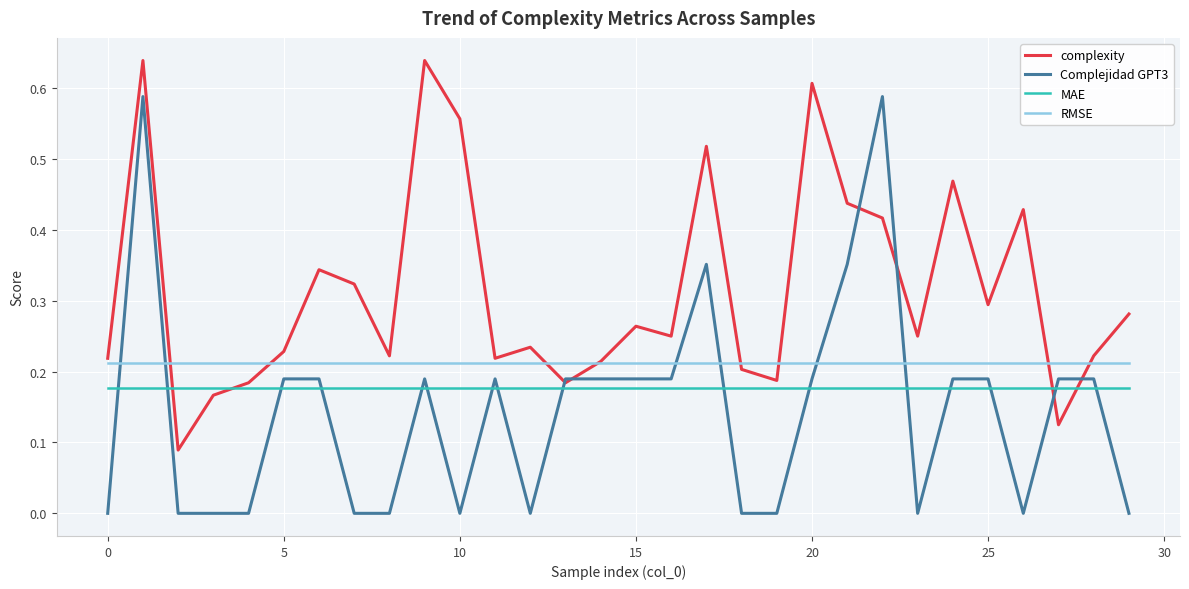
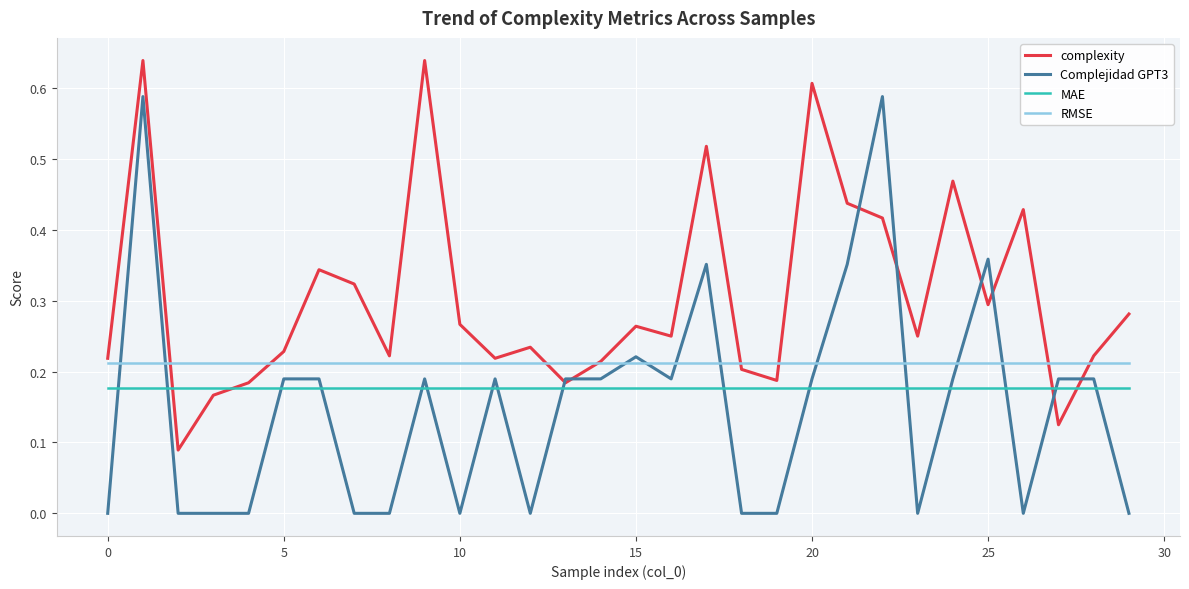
complexity, 10: 0.56 -> 0.27
Complejidad GPT3, 15: 0.19 -> 0.22
Complejidad GPT3, 25: 0.19 -> 0.36
